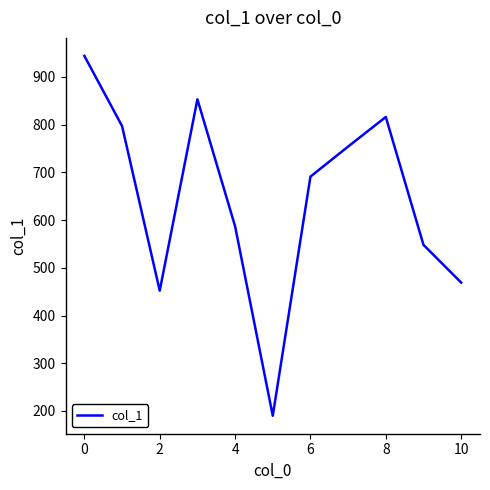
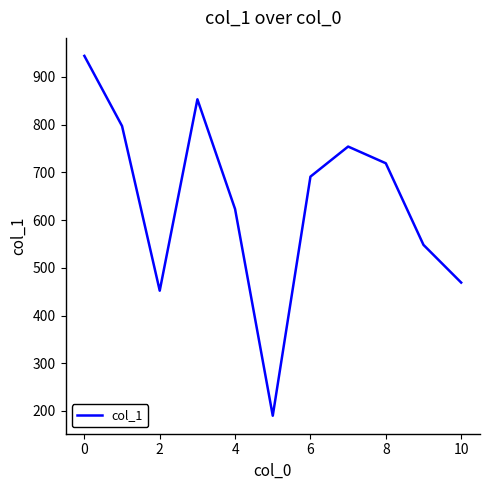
4: 590 -> 620
8: 820 -> 720
